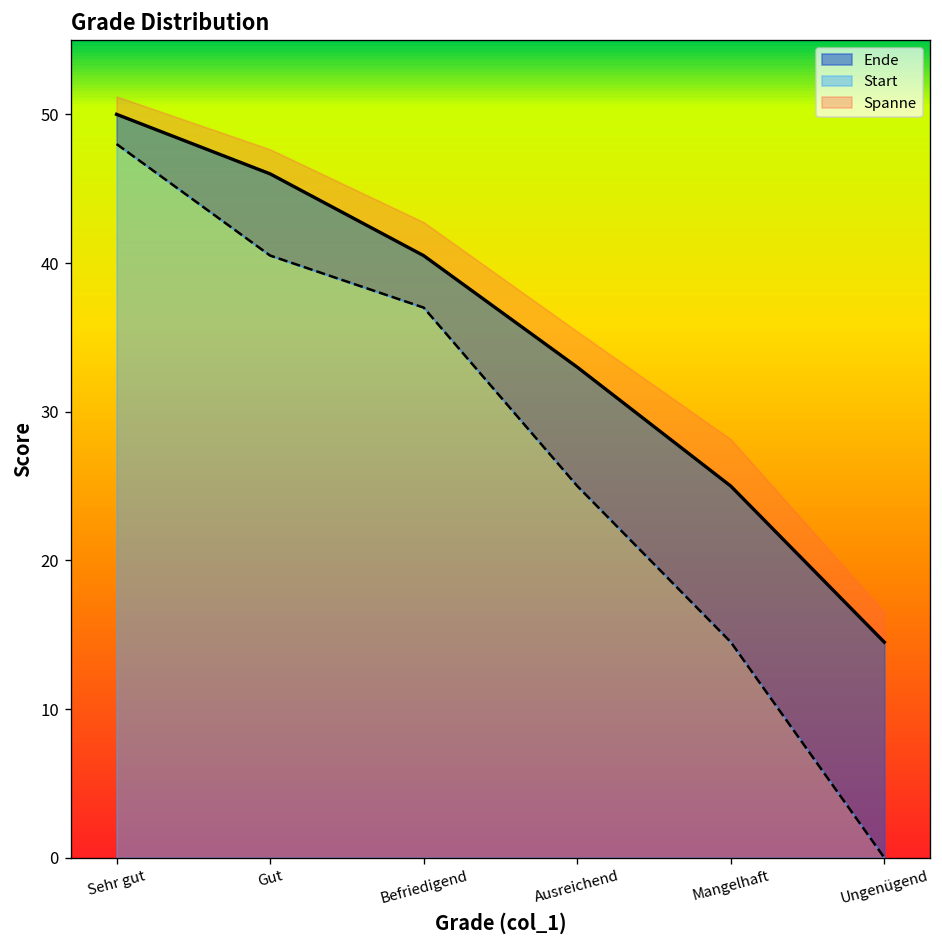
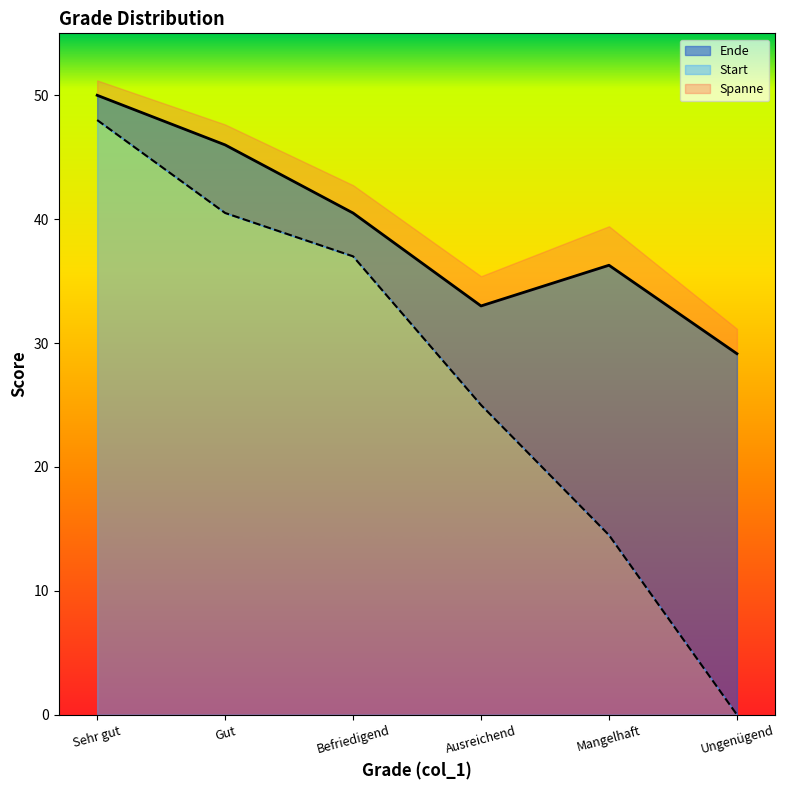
Ende, Mangelhaft: 25.0 -> 36.3
Ende, Ungenügend: 14.5 -> 29.1
